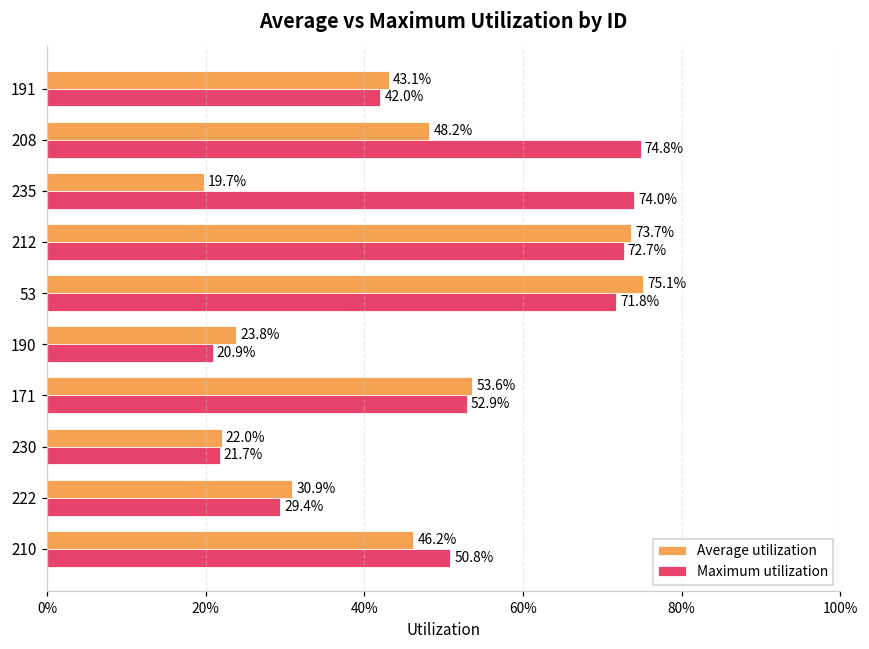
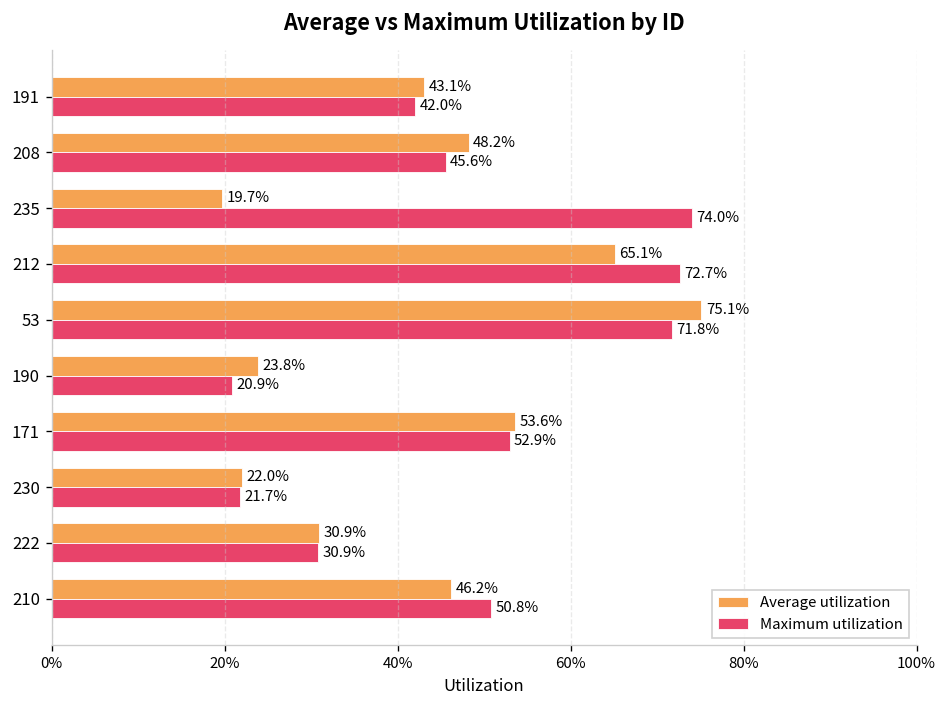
Maximum utilization, 208: 74.8% -> 45.6%
Average utilization, 212: 73.7% -> 65.1%
Maximum utilization, 222: 29.4% -> 30.9%
